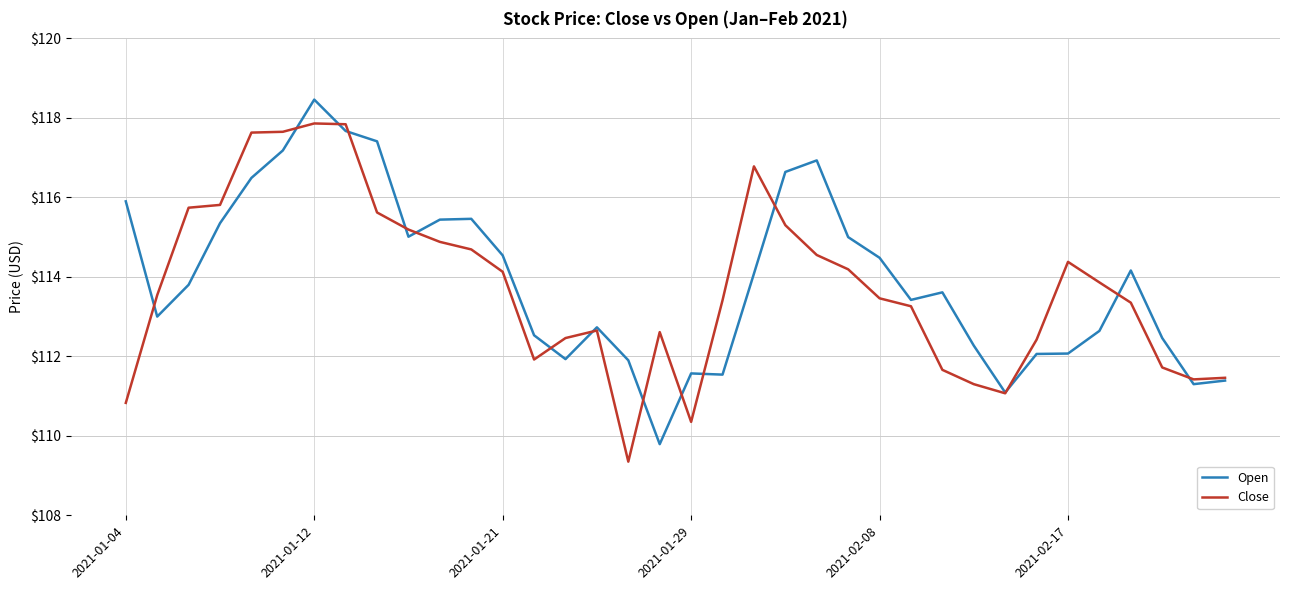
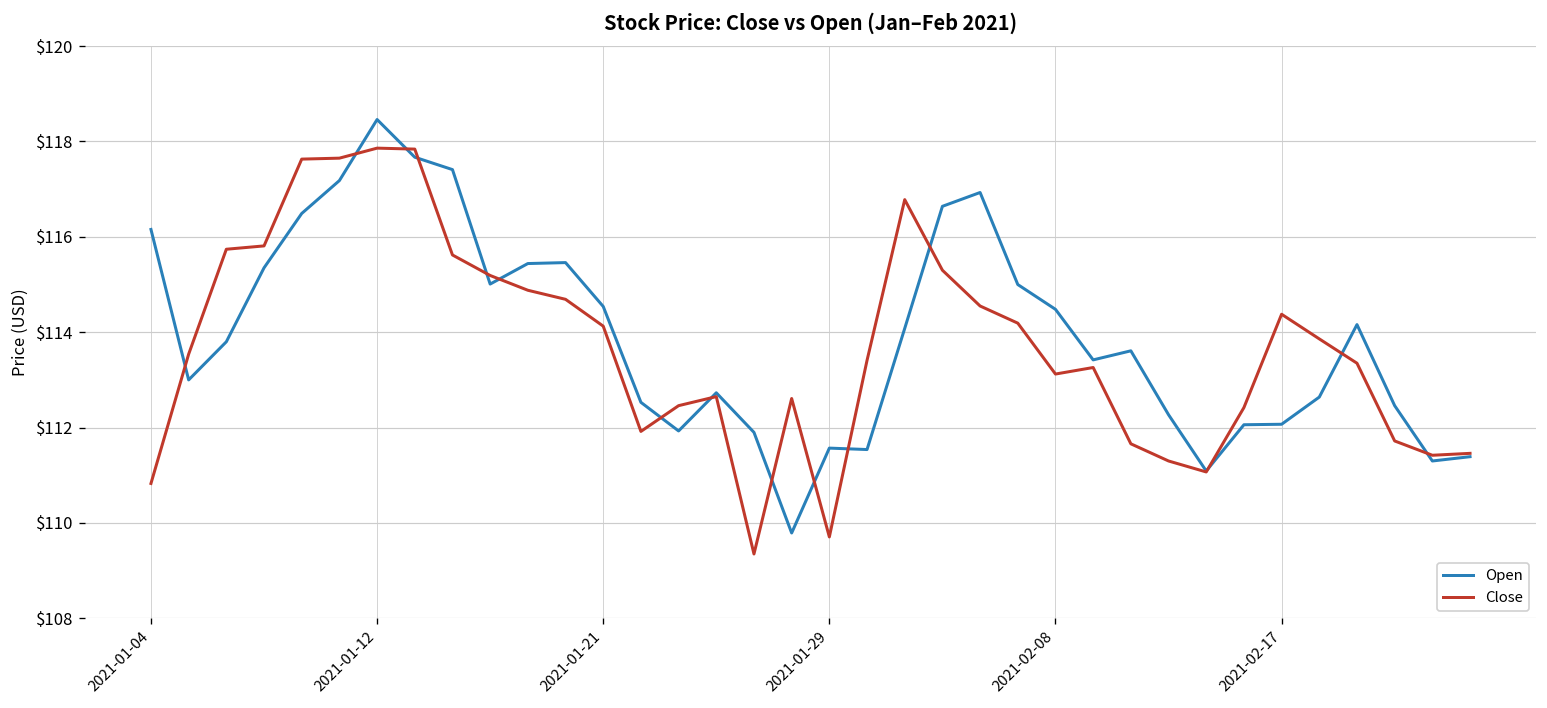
Open, 2021-01-04: $115.9 -> $116.2
Close, 2021-01-29: $110.3 -> $109.7
Close, 2021-02-08: $113.5 -> $113.1
